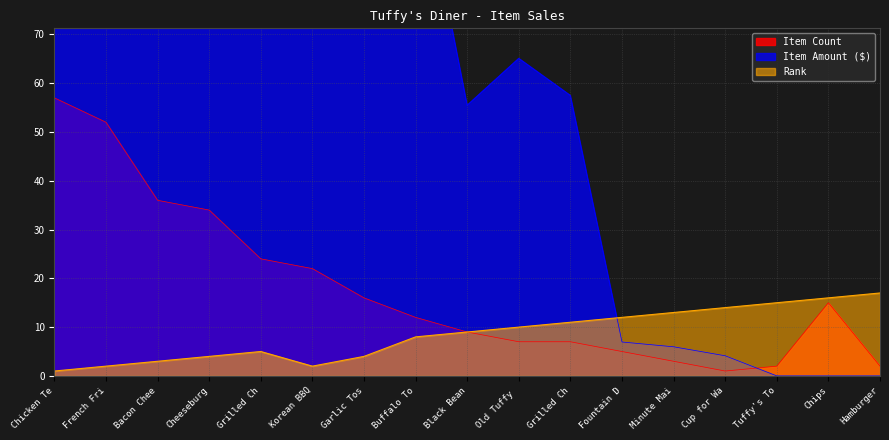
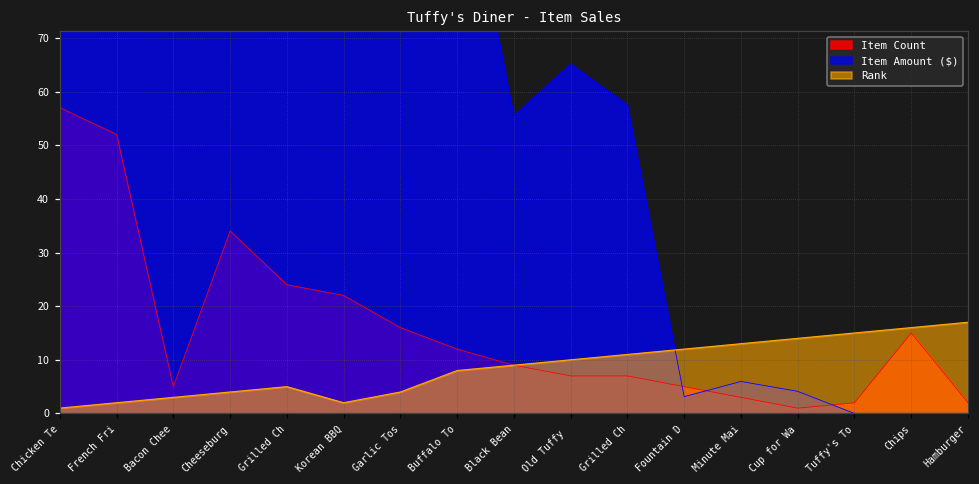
Item Count, Bacon Chee: 36 -> 5
Item Amount ($), Fountain D: 7 -> 3
